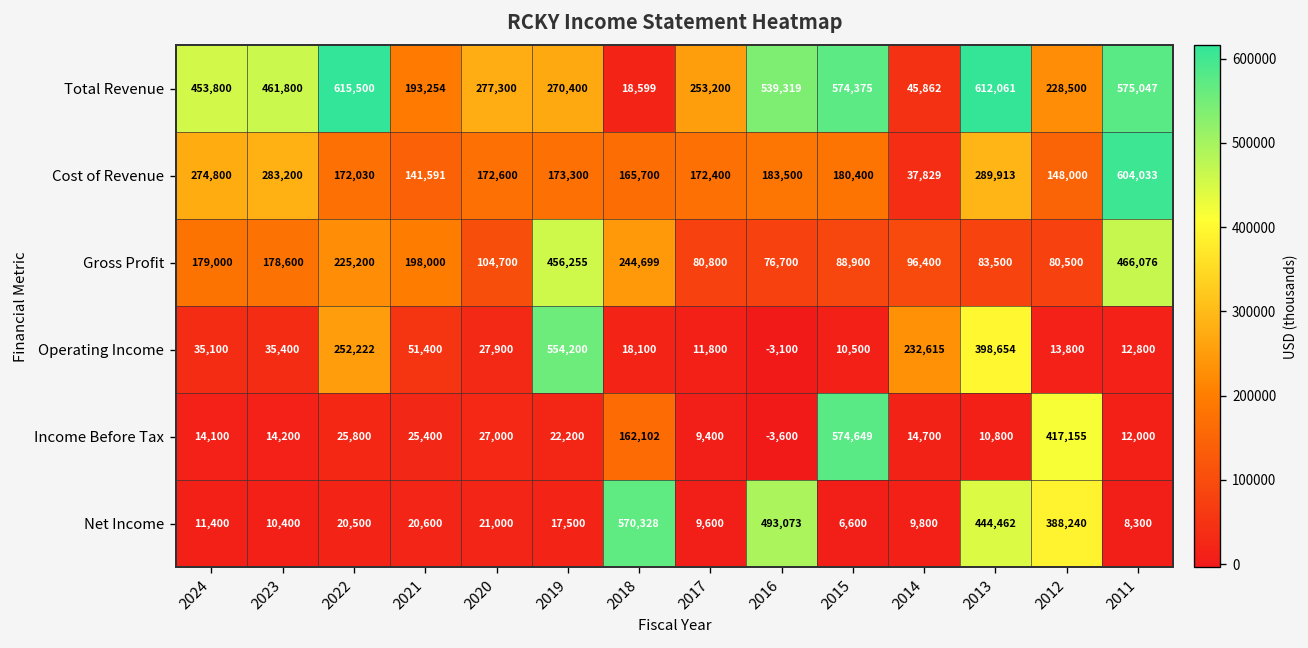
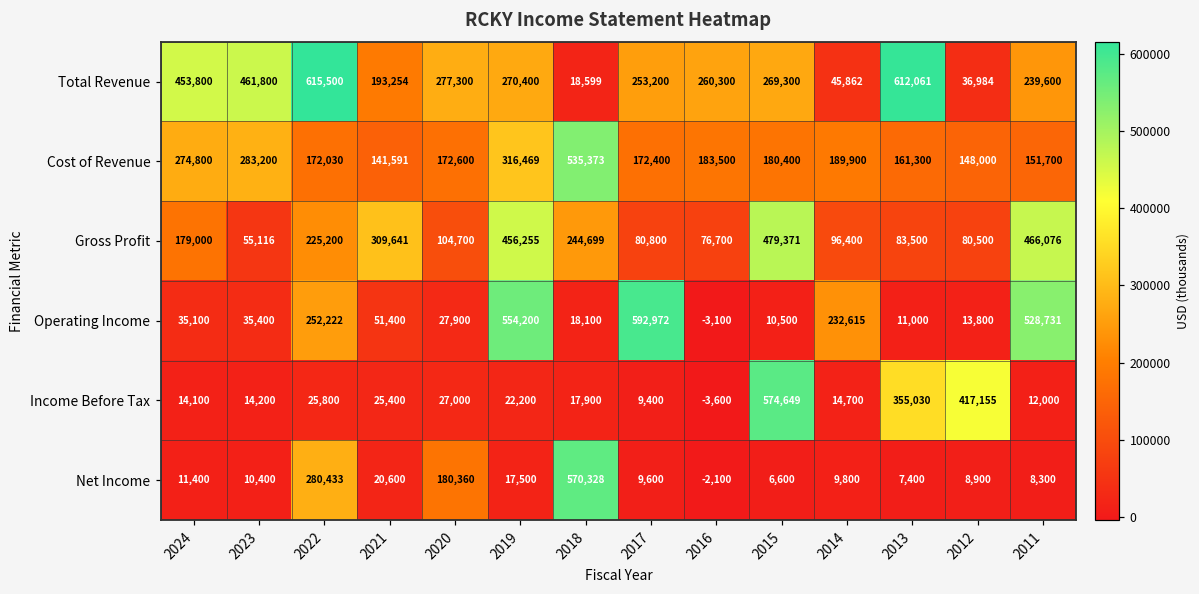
Total Revenue, 2016: 539,319 -> 260,300
Total Revenue, 2015: 574,375 -> 269,300
Total Revenue, 2012: 228,500 -> 36,984
Total Revenue, 2011: 575,047 -> 239,600
Cost of Revenue, 2019: 173,300 -> 316,469
Cost of Revenue, 2018: 165,700 -> 535,373
Cost of Revenue, 2014: 37,829 -> 189,900
Cost of Revenue, 2013: 289,913 -> 161,300
Cost of Revenue, 2011: 604,033 -> 151,700
Gross Profit, 2023: 178,600 -> 55,116
Gross Profit, 2021: 198,000 -> 309,641
Gross Profit, 2015: 88,900 -> 479,371
Operating Income, 2017: 11,800 -> 592,972
Operating Income, 2013: 398,654 -> 11,000
Operating Income, 2011: 12,800 -> 528,731
Income Before Tax, 2018: 162,102 -> 17,900
Income Before Tax, 2013: 10,800 -> 355,030
Net Income, 2022: 20,500 -> 280,433
Net Income, 2020: 21,000 -> 180,360
Net Income, 2016: 493,073 -> -2,100
Net Income, 2013: 444,462 -> 7,400
Net Income, 2012: 388,240 -> 8,900
